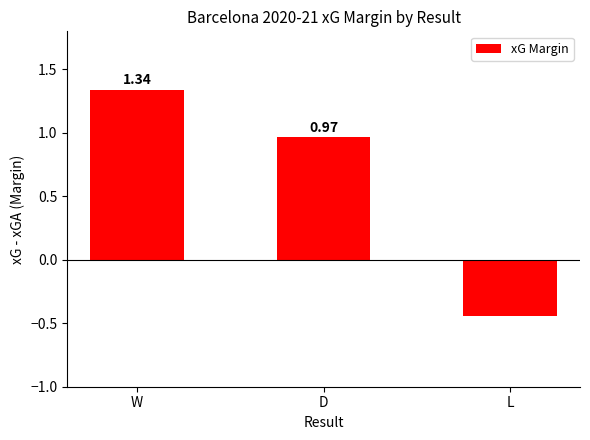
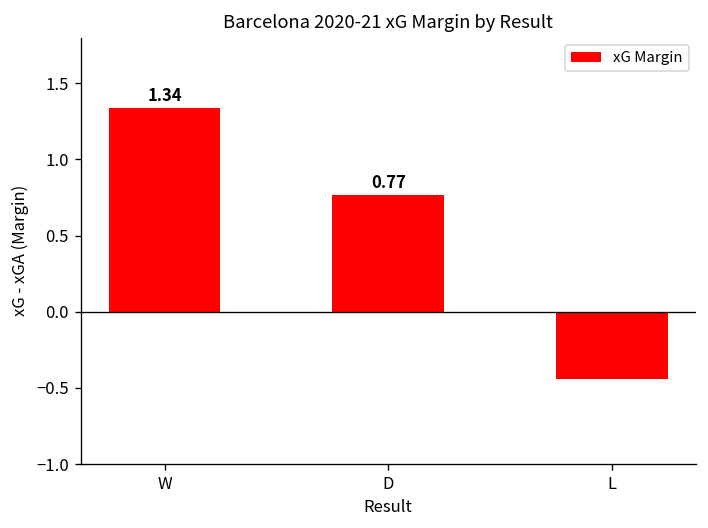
D: 0.97 -> 0.77
